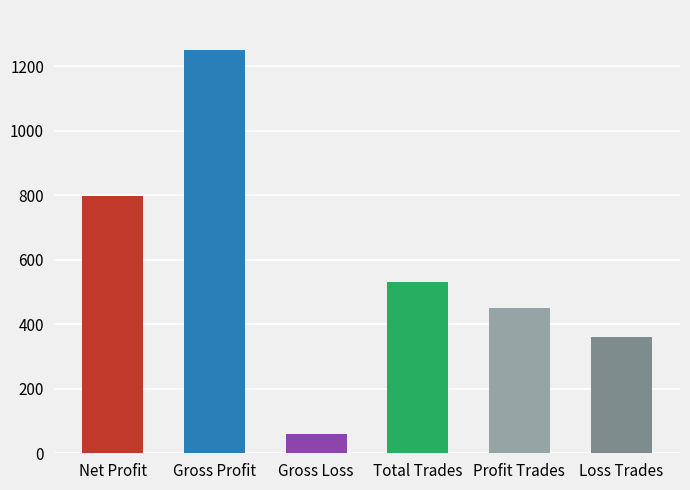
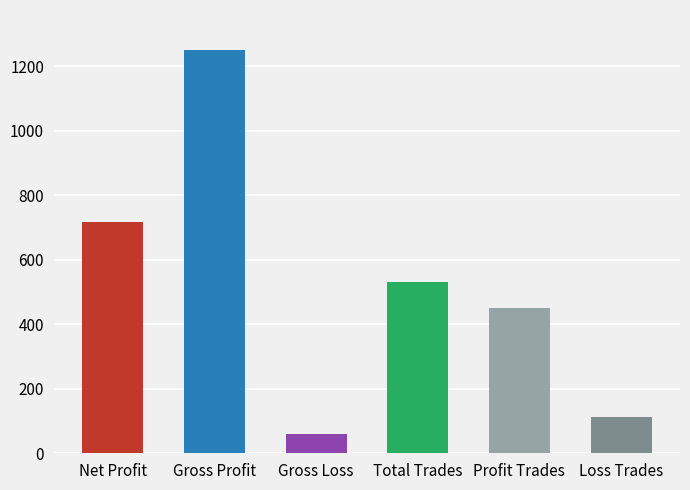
Net Profit: 800 -> 720
Loss Trades: 360 -> 110
